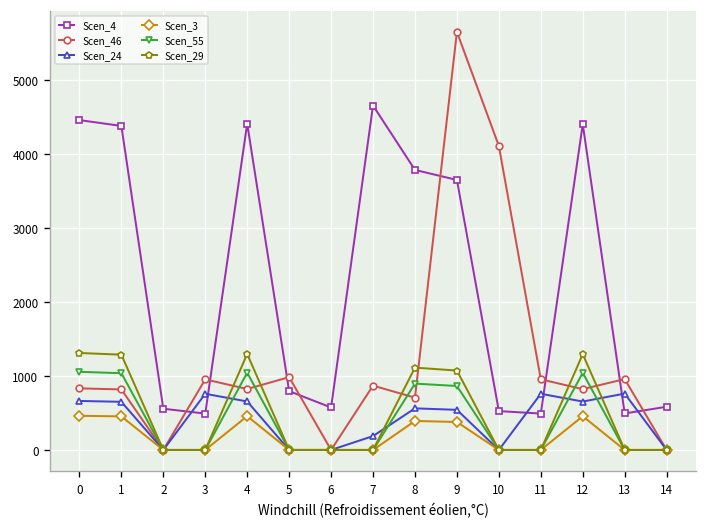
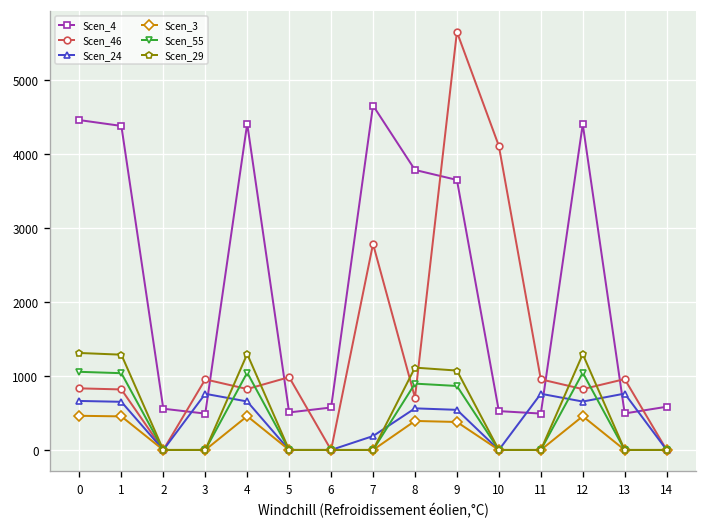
Scen_4, 5: 800 -> 500
Scen_46, 7: 900 -> 2800
